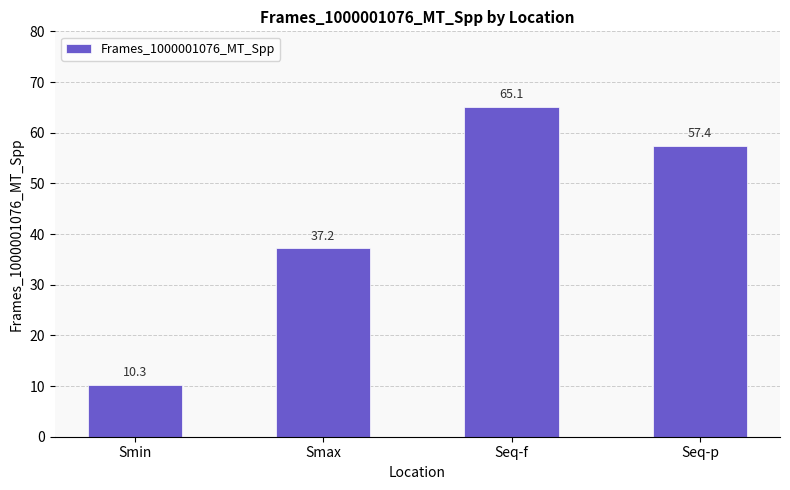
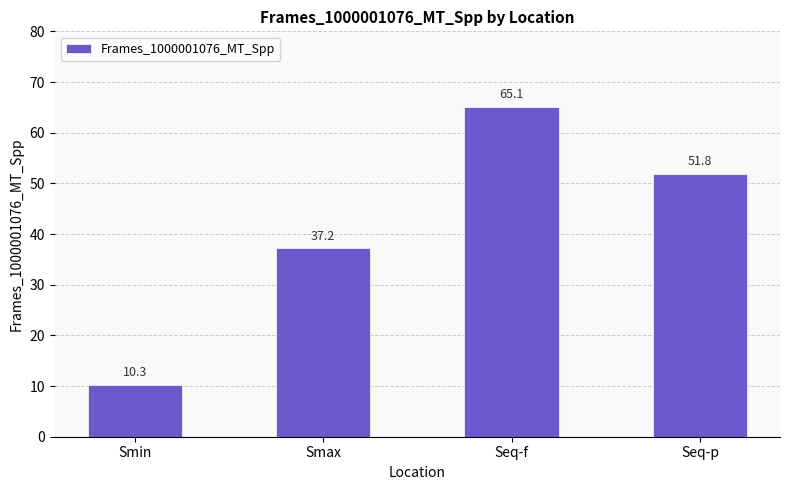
Seq-p: 57.4 -> 51.8
